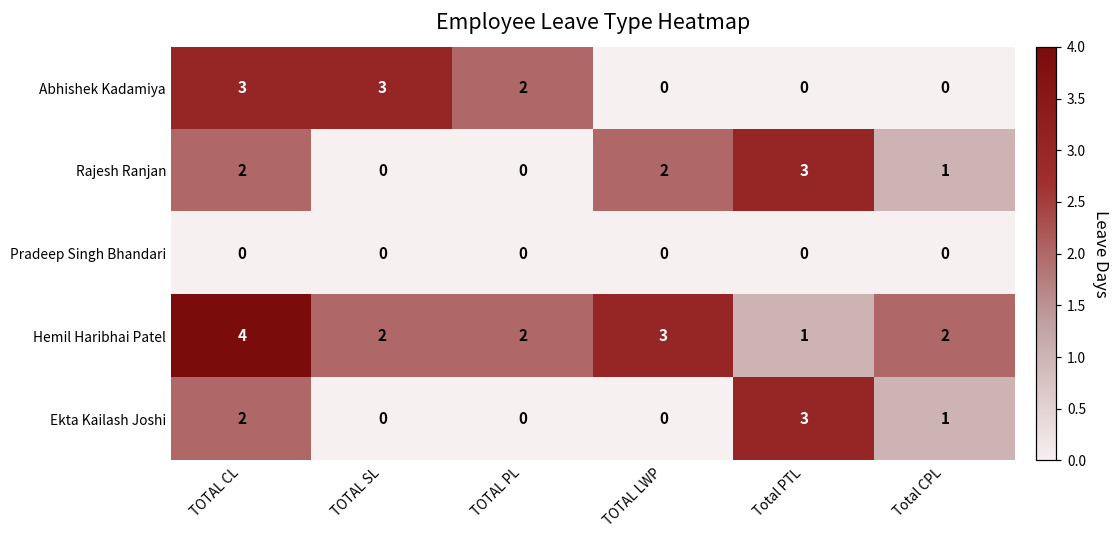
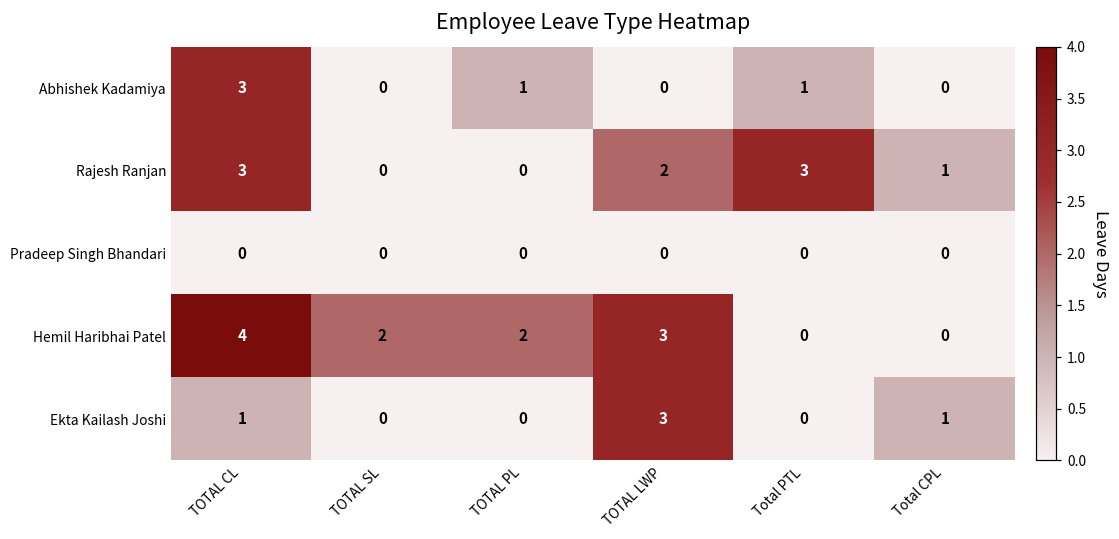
Abhishek Kadamiya, TOTAL SL: 3 -> 0
Abhishek Kadamiya, TOTAL PL: 2 -> 1
Abhishek Kadamiya, Total PTL: 0 -> 1
Rajesh Ranjan, TOTAL CL: 2 -> 3
Hemil Haribhai Patel, Total PTL: 1 -> 0
Hemil Haribhai Patel, Total CPL: 2 -> 0
Ekta Kailash Joshi, TOTAL CL: 2 -> 1
Ekta Kailash Joshi, TOTAL LWP: 0 -> 3
Ekta Kailash Joshi, Total PTL: 3 -> 0
